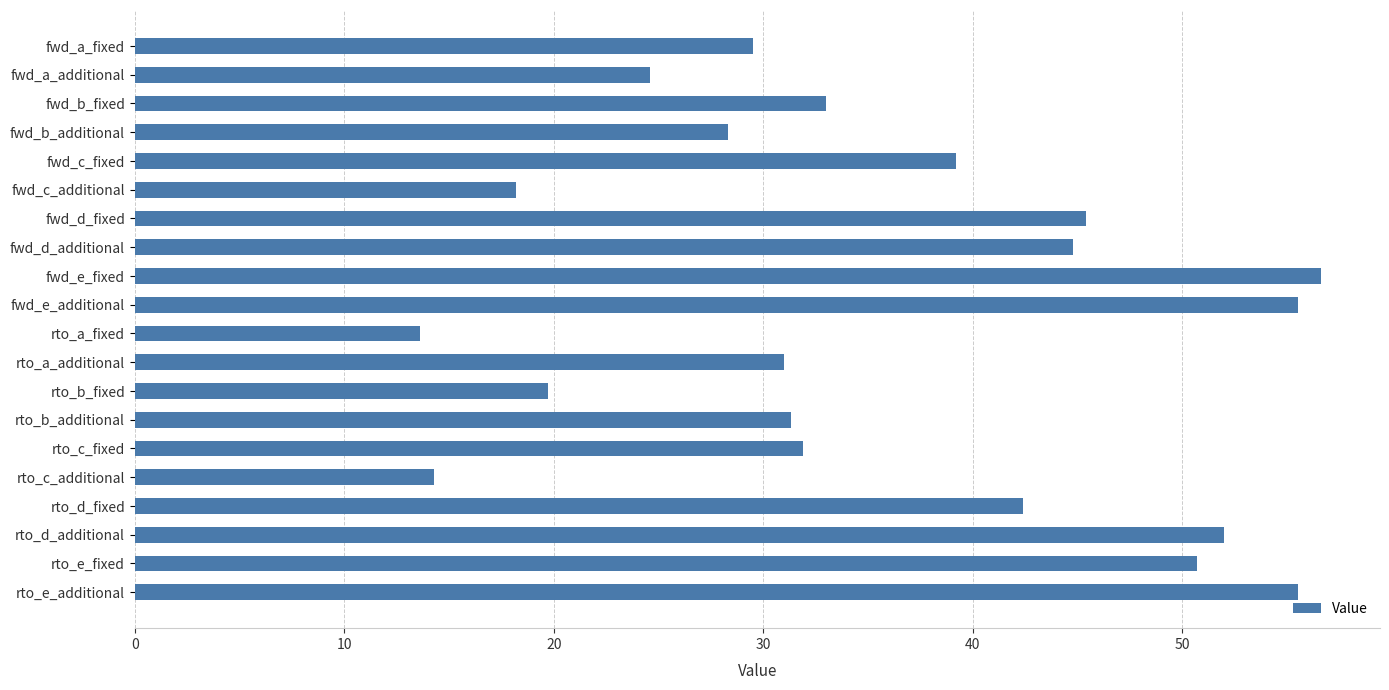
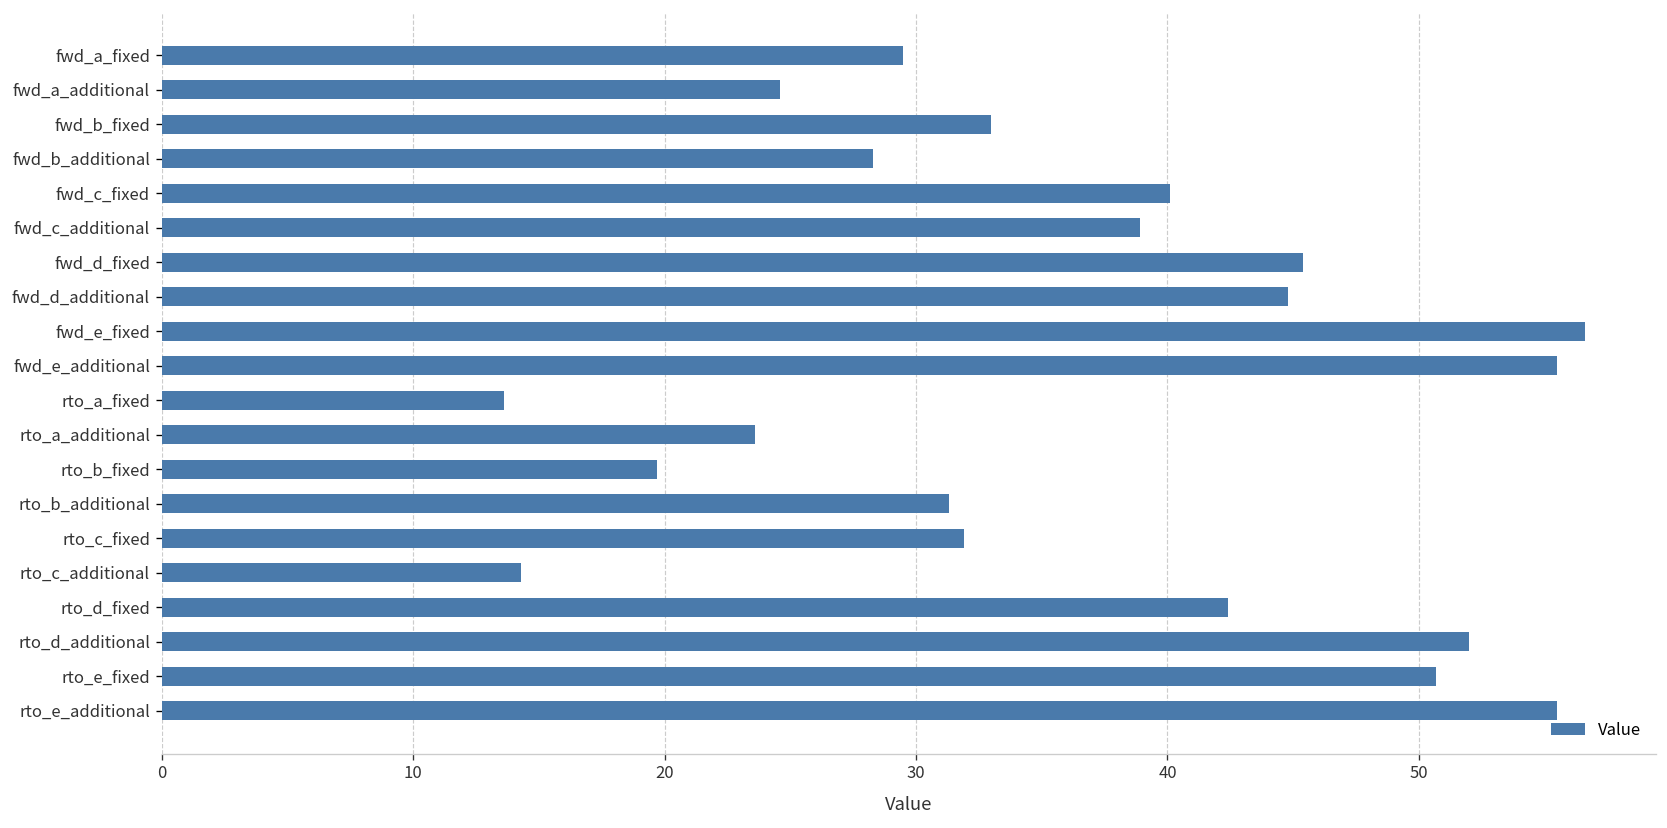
fwd_c_fixed: 39.2 -> 40.1
fwd_c_additional: 18.2 -> 38.9
rto_a_additional: 31.0 -> 23.6
